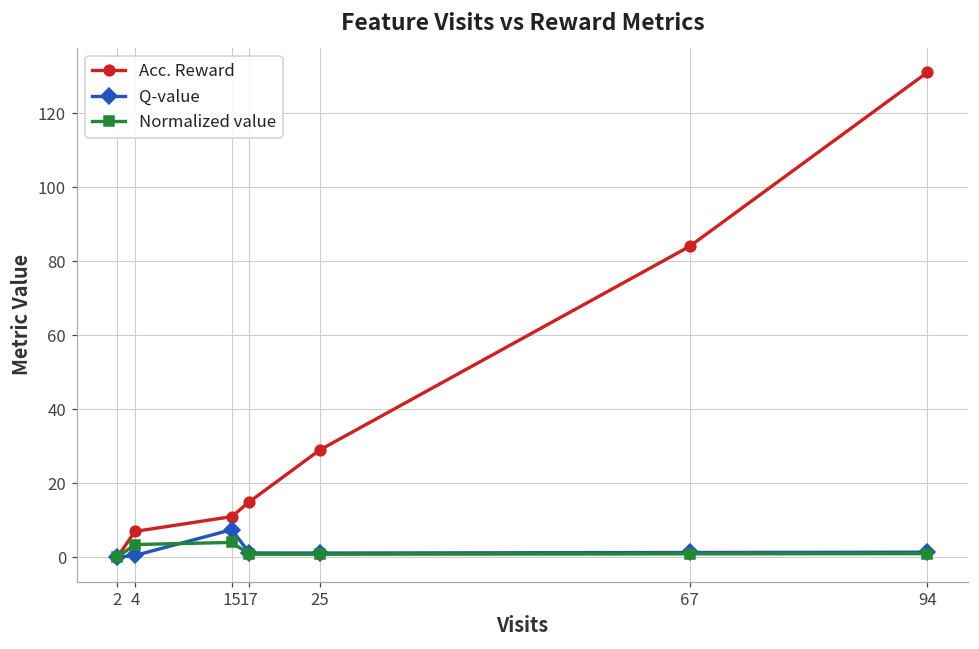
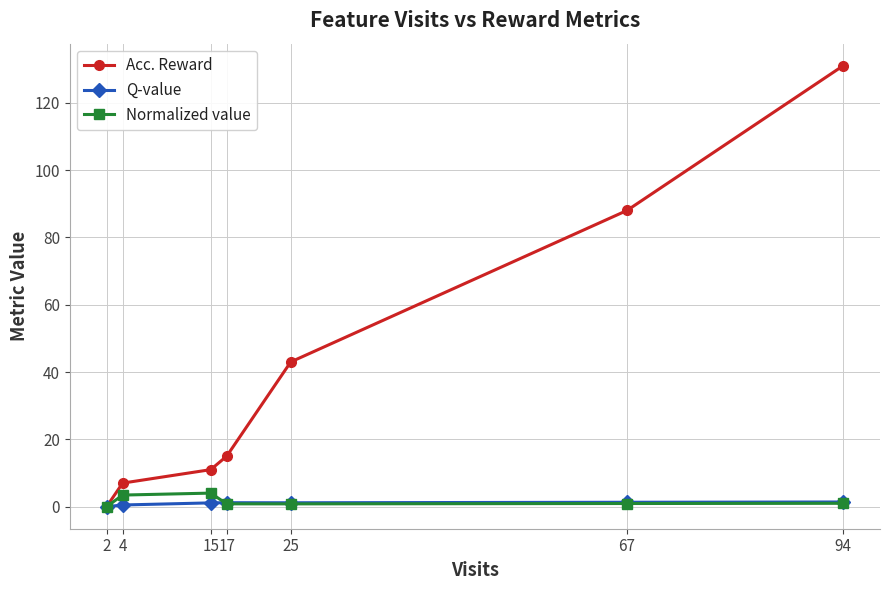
Q-value, 15: 7 -> 1
Acc. Reward, 25: 29 -> 43
Acc. Reward, 67: 84 -> 88
